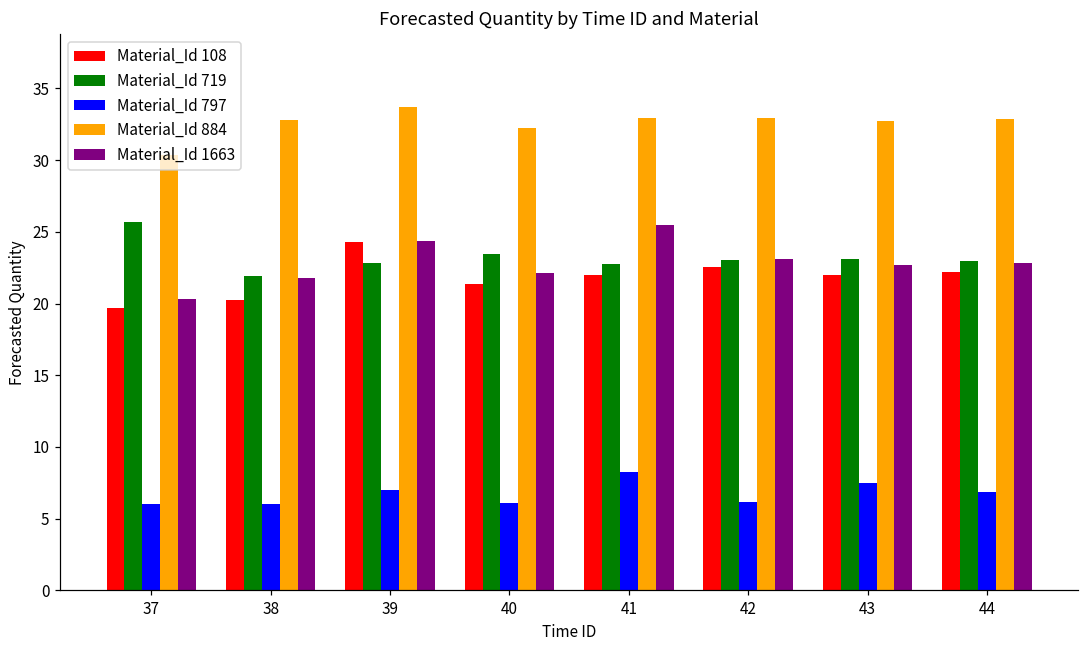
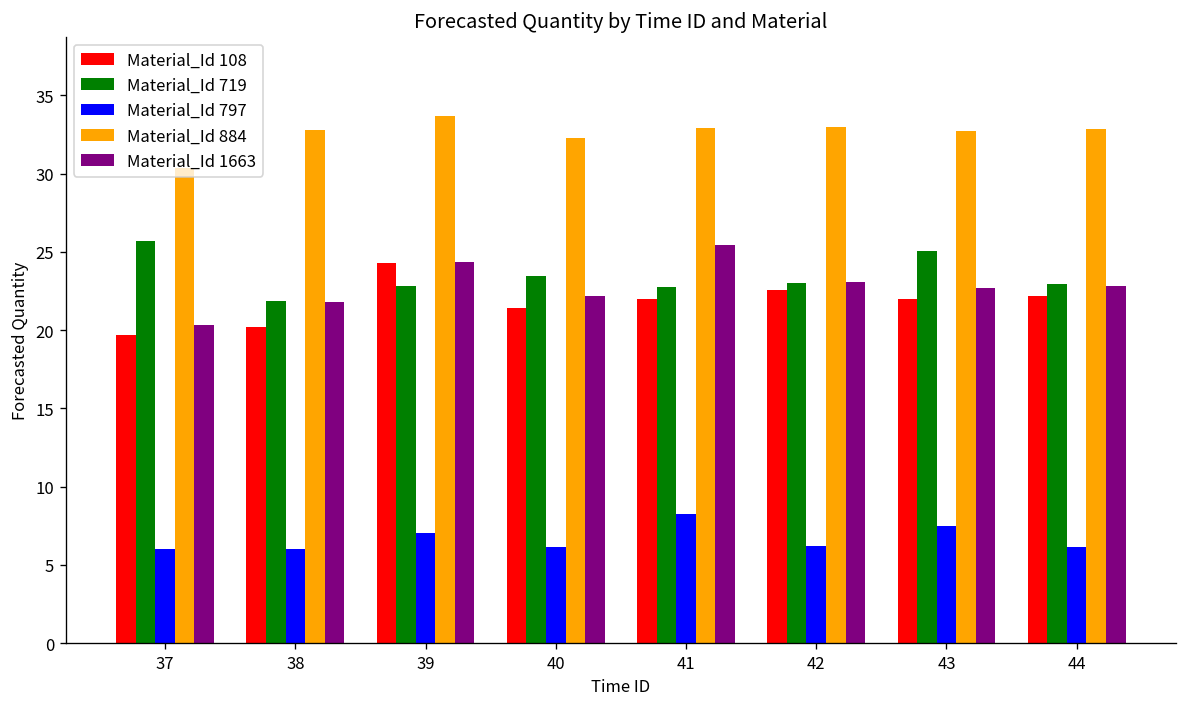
Material_Id 719, 43: 23.1 -> 25.0
Material_Id 797, 44: 6.8 -> 6.2
